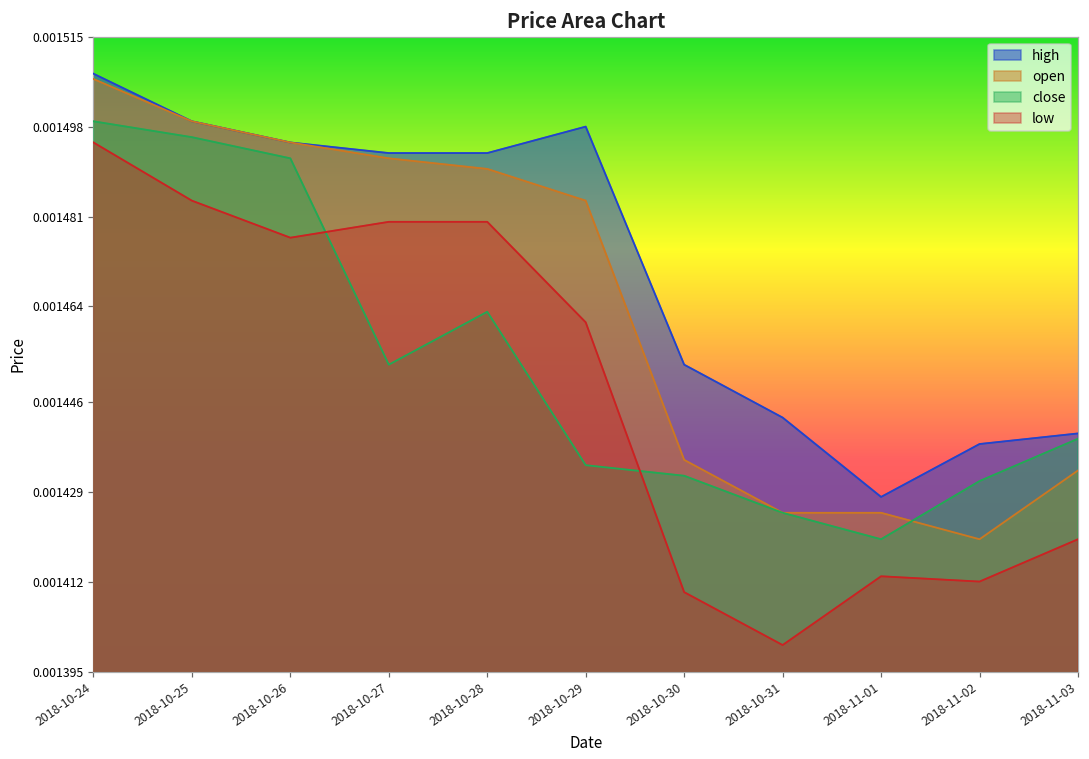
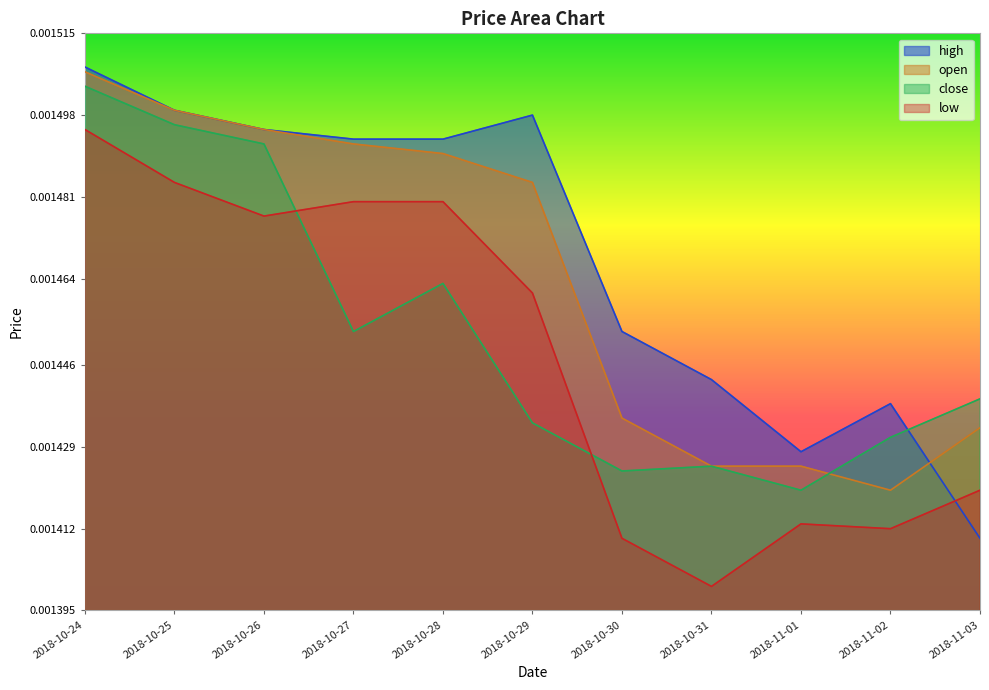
close, 2018-10-24: 0.001499 -> 0.001504
close, 2018-10-30: 0.001432 -> 0.001424
high, 2018-11-03: 0.00144 -> 0.00141
